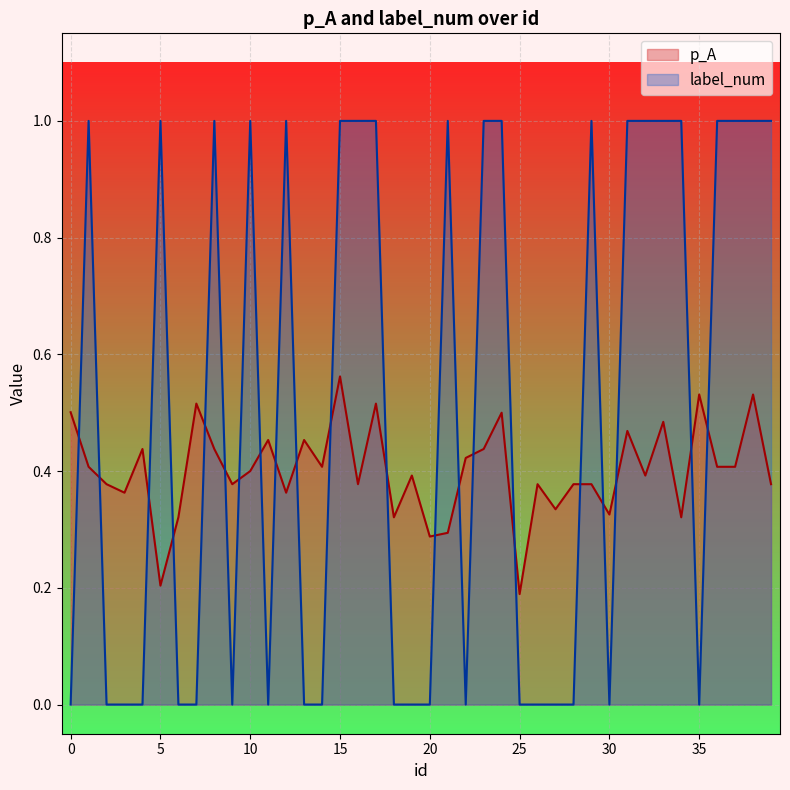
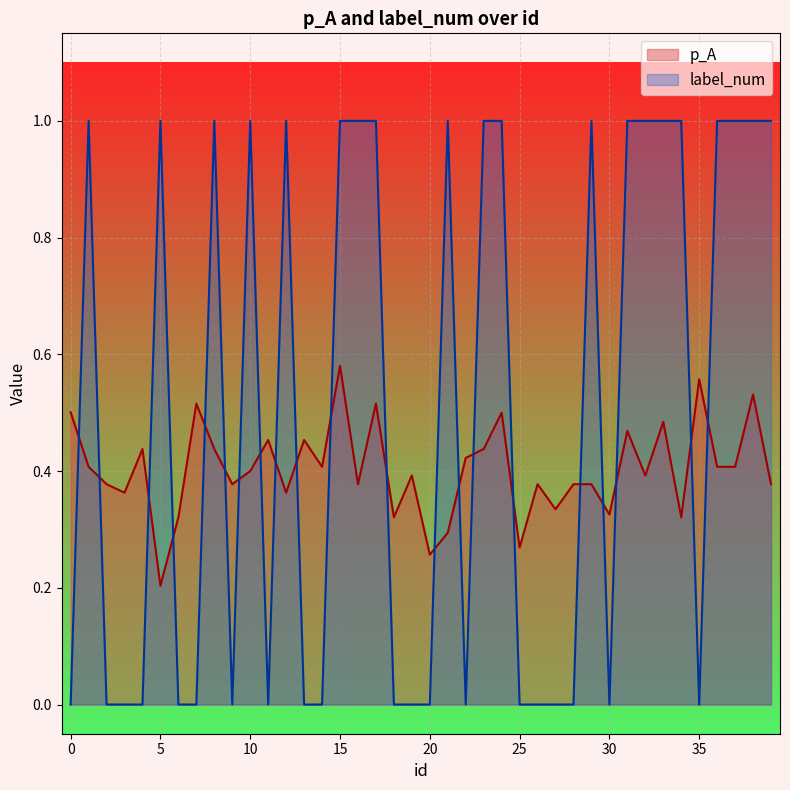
p_A, 15: 0.56 -> 0.58
p_A, 20: 0.29 -> 0.26
p_A, 25: 0.19 -> 0.27
p_A, 35: 0.53 -> 0.56
